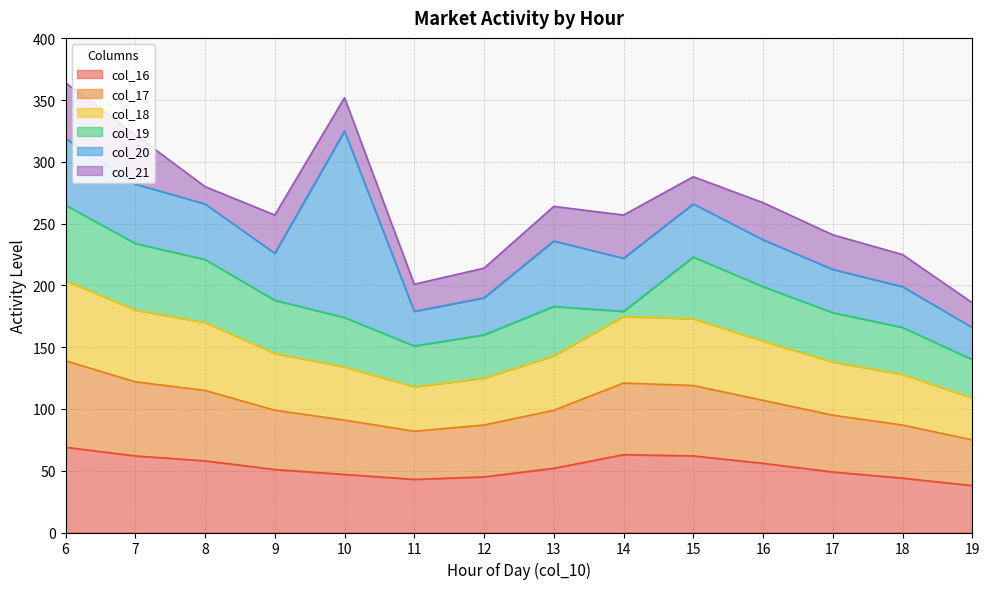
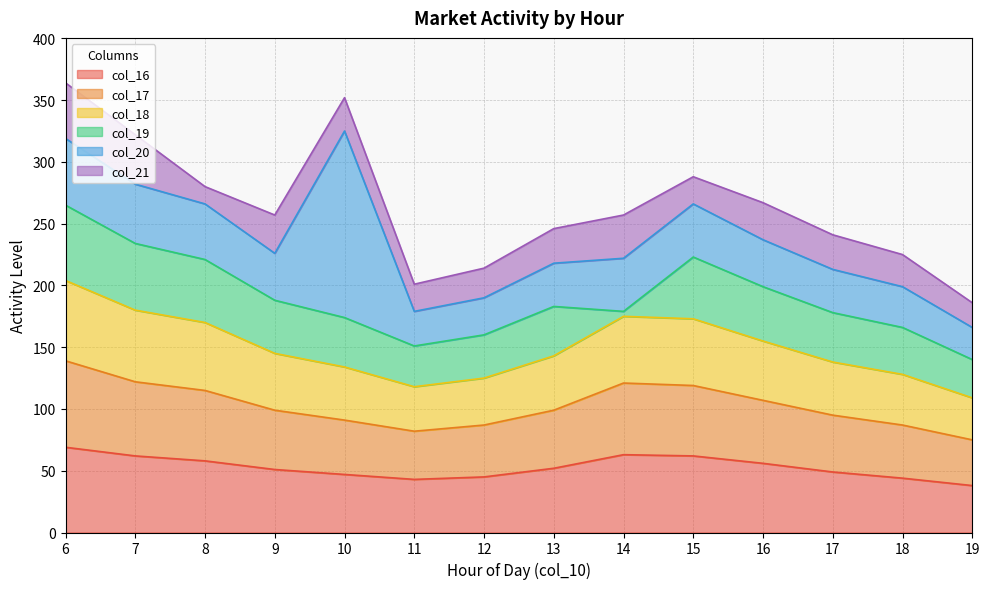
col_20, 13: 53 -> 35
